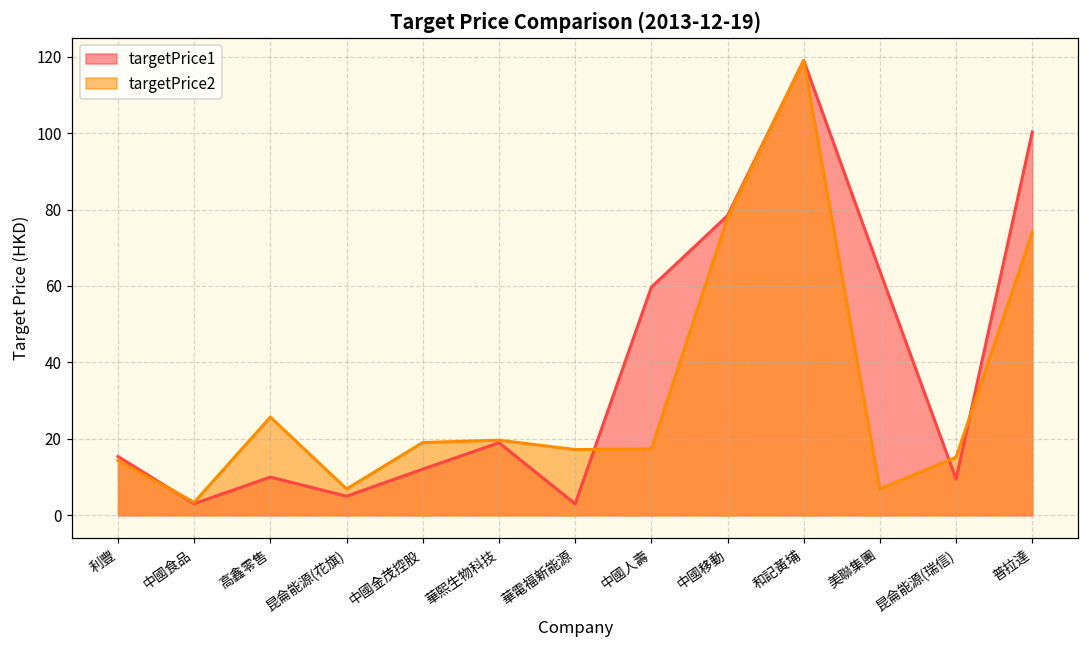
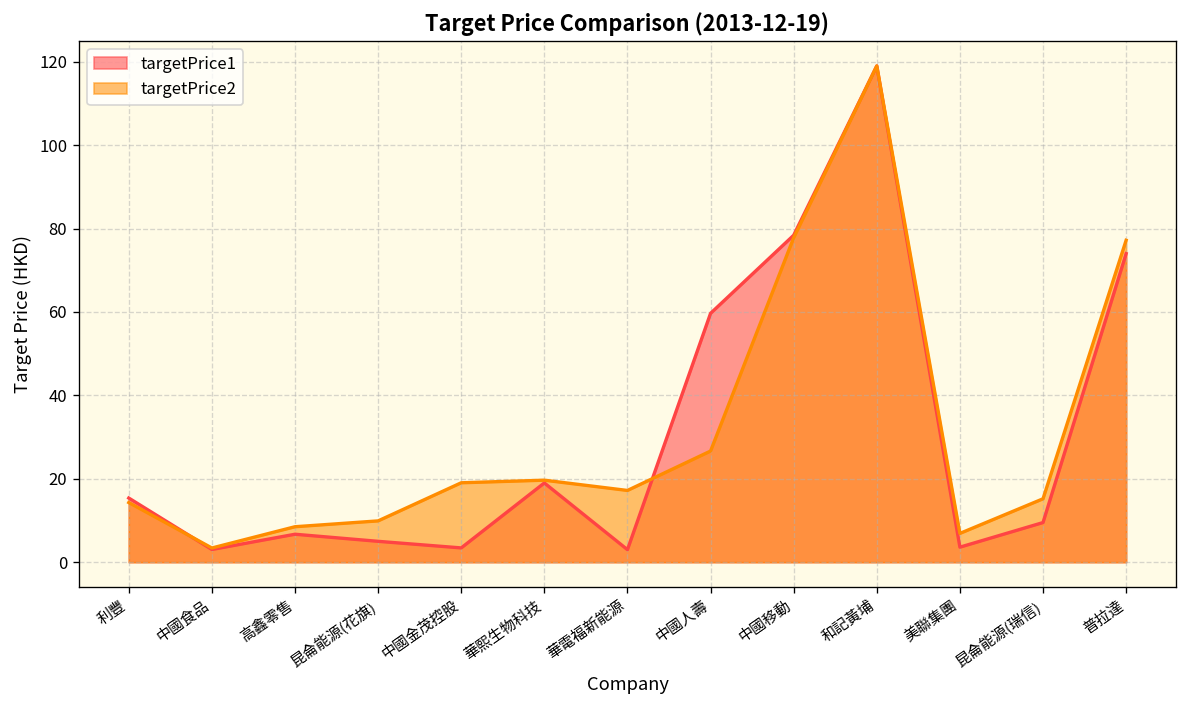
targetPrice1, 高鑫零售: 10 -> 7
targetPrice2, 高鑫零售: 26 -> 9
targetPrice2, 昆侖能源(花旗): 7 -> 10
targetPrice1, 中國金茂控股: 12 -> 3
targetPrice2, 中國人壽: 17 -> 27
targetPrice1, 美聯集團: 64 -> 4
targetPrice1, 普拉達: 100 -> 74
targetPrice2, 普拉達: 74 -> 77
